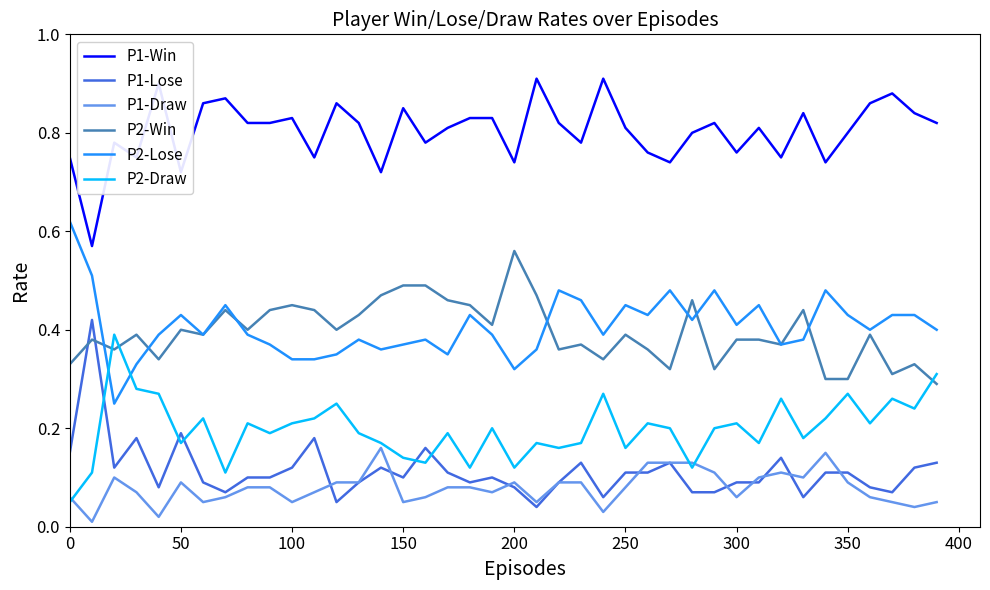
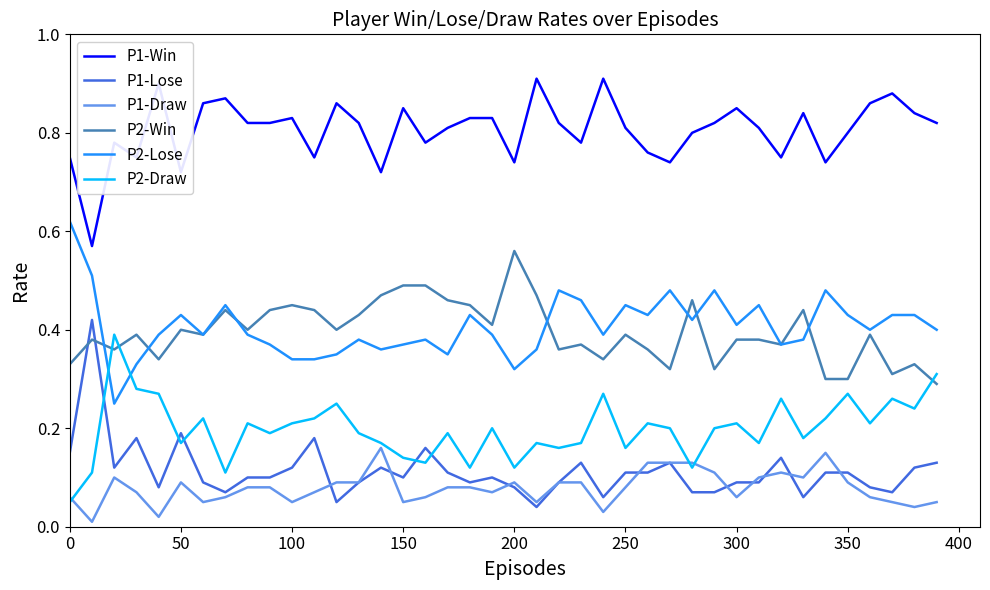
P1-Win, 300: 0.76 -> 0.85
